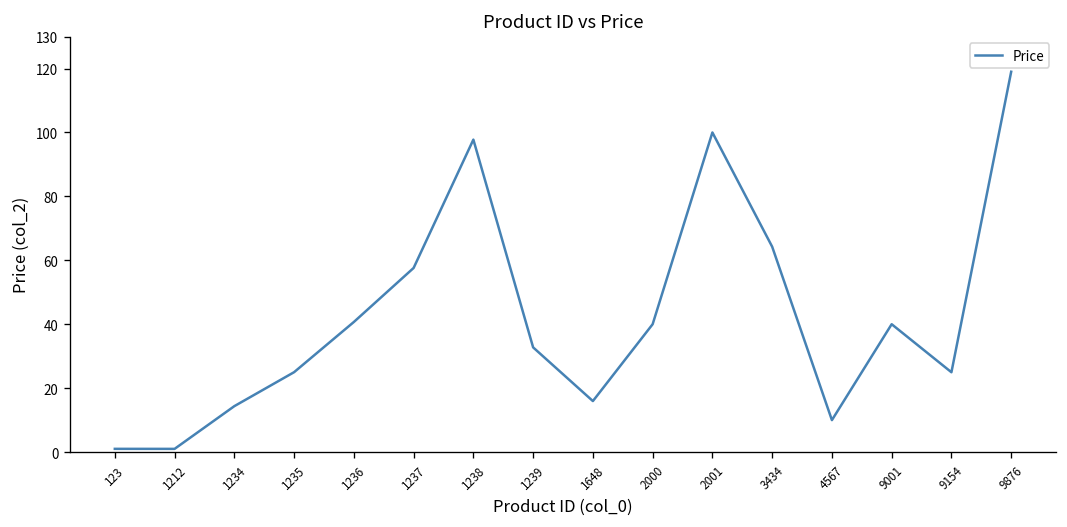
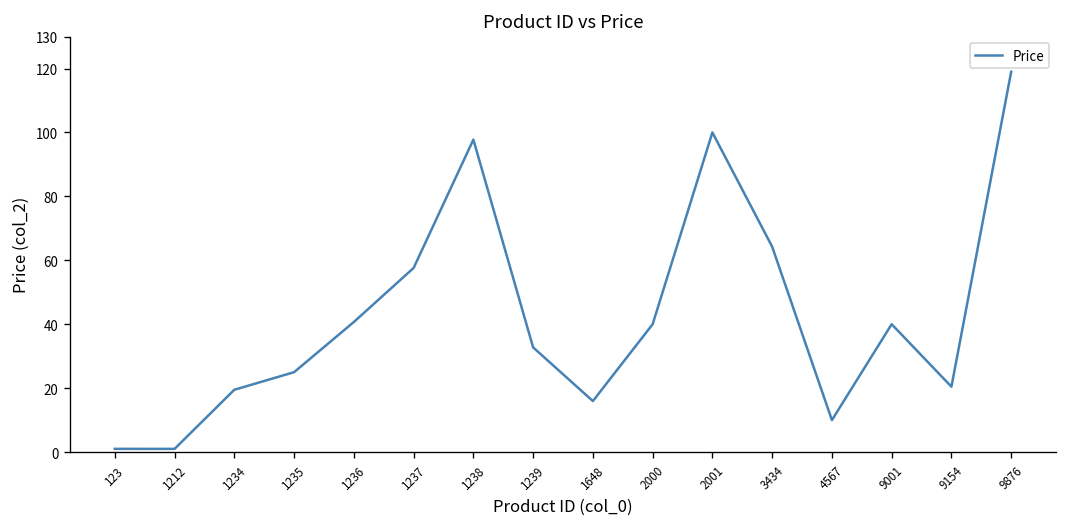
1234: 14 -> 19
9154: 25 -> 20
